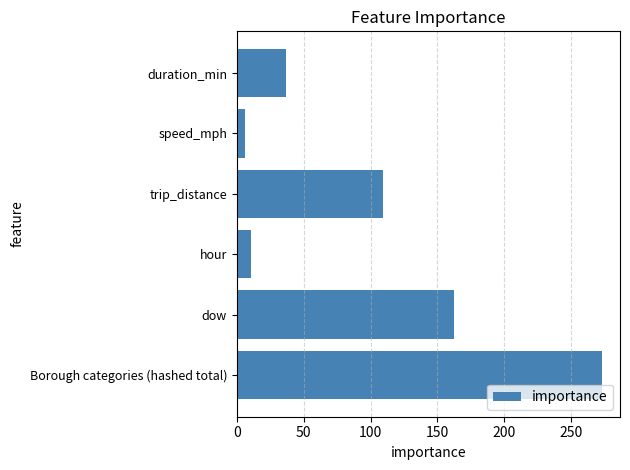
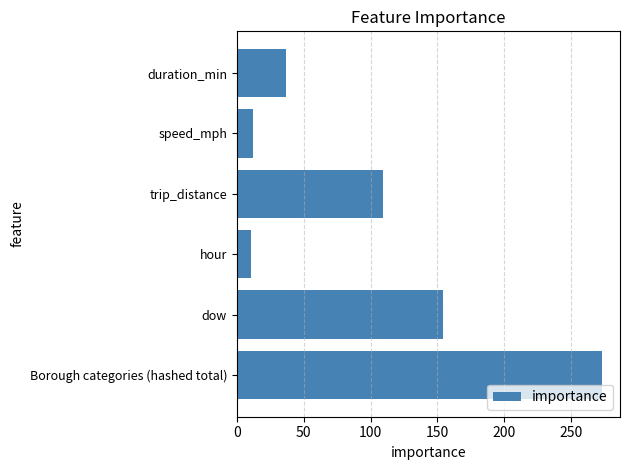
speed_mph: 6 -> 12
dow: 163 -> 154
